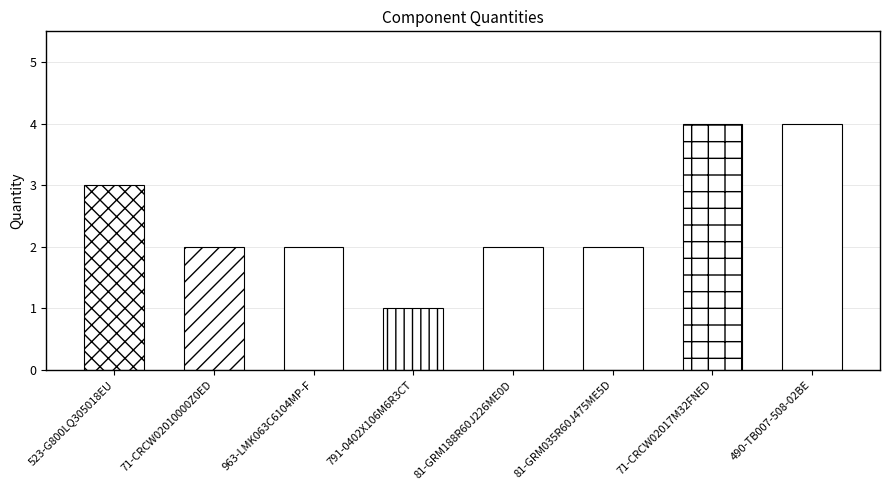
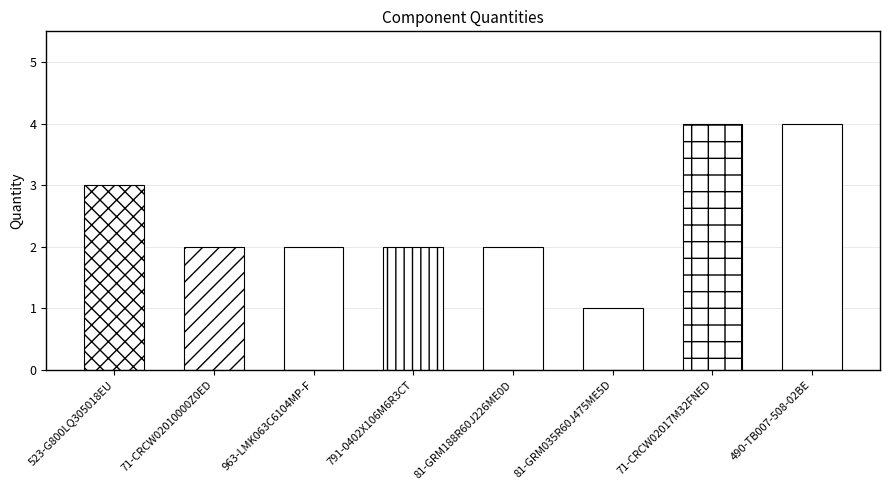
791-0402X106M6R3CT: 1 -> 2
81-GRM035R60J475ME5D: 2 -> 1
